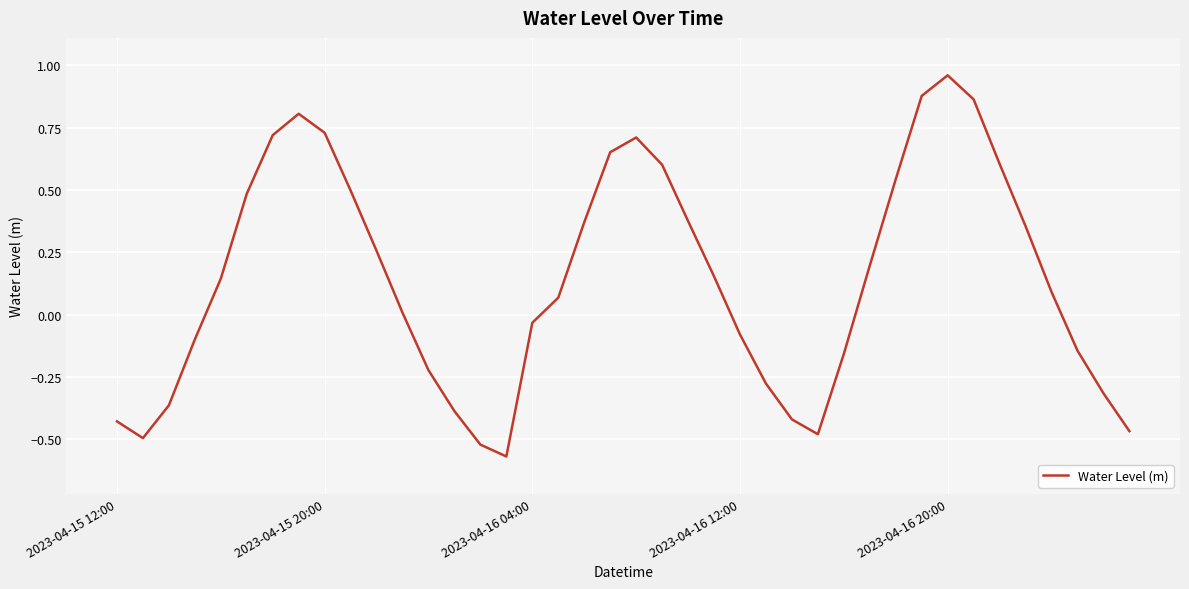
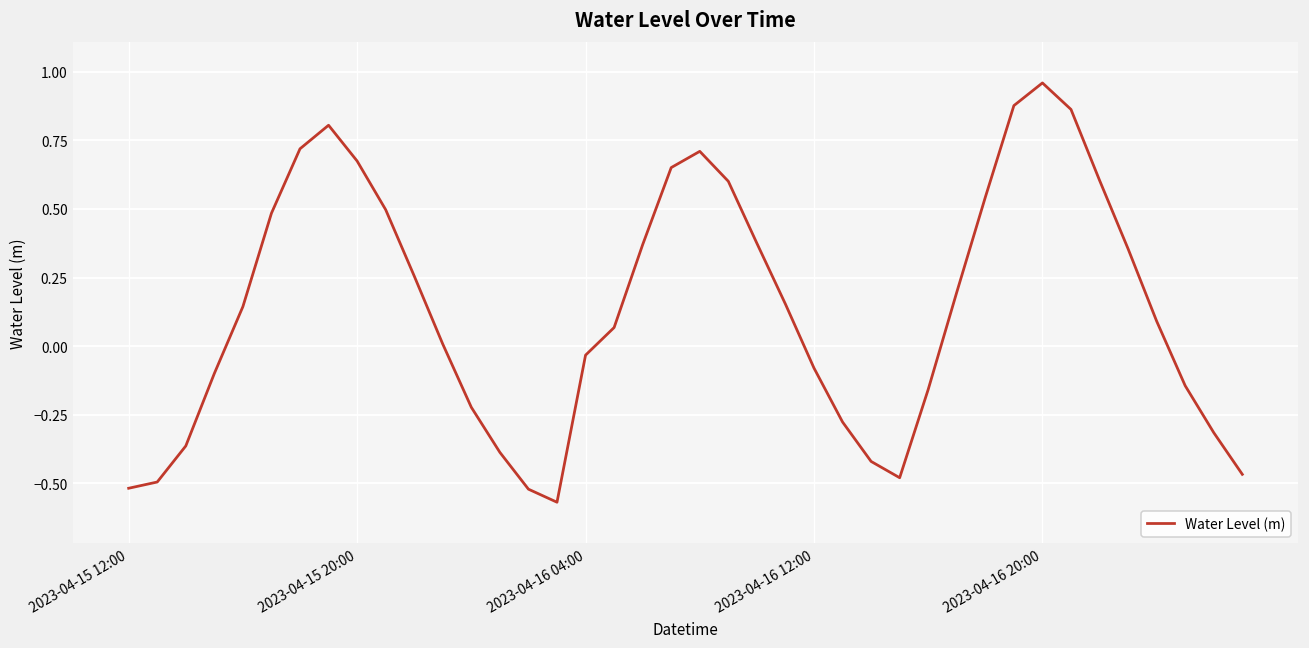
2023-04-15 12:00: -0.43 -> -0.52
2023-04-15 20:00: 0.73 -> 0.67
